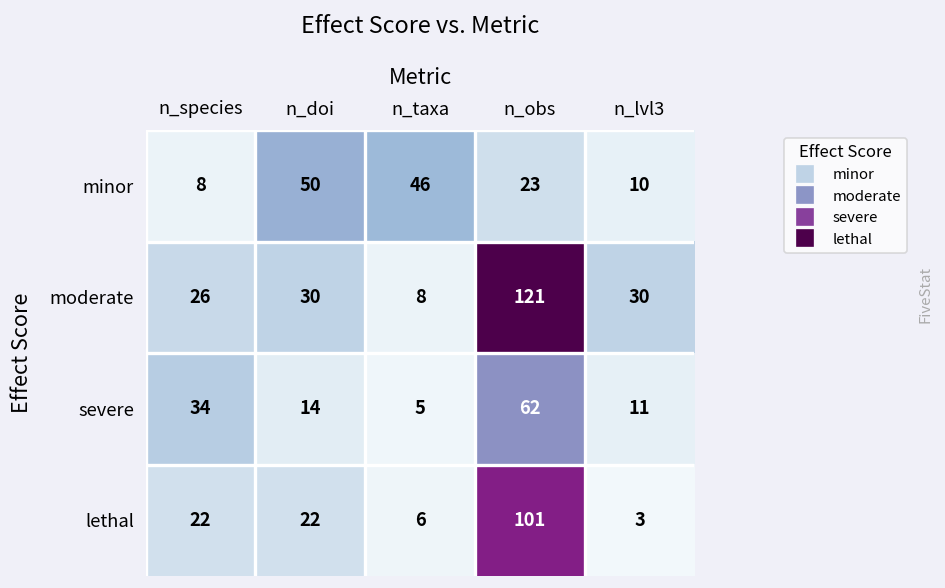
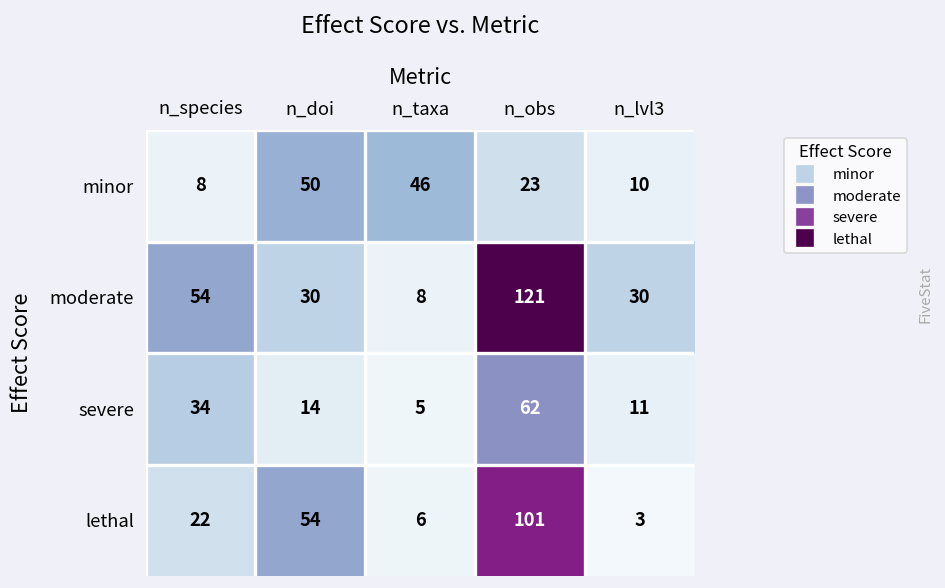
moderate, n_species: 26 -> 54
lethal, n_doi: 22 -> 54
